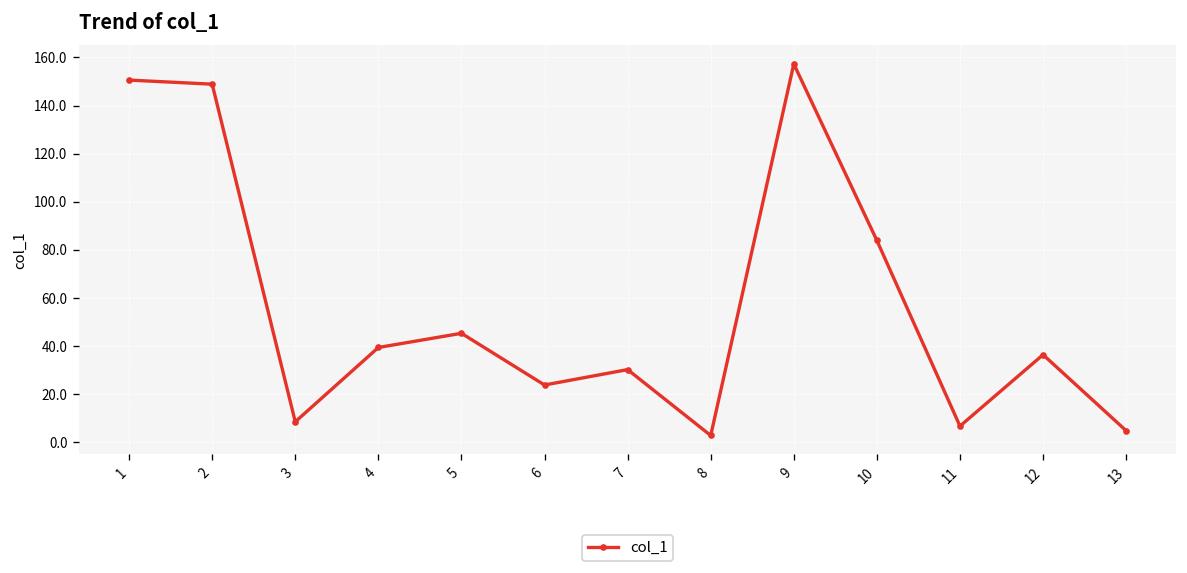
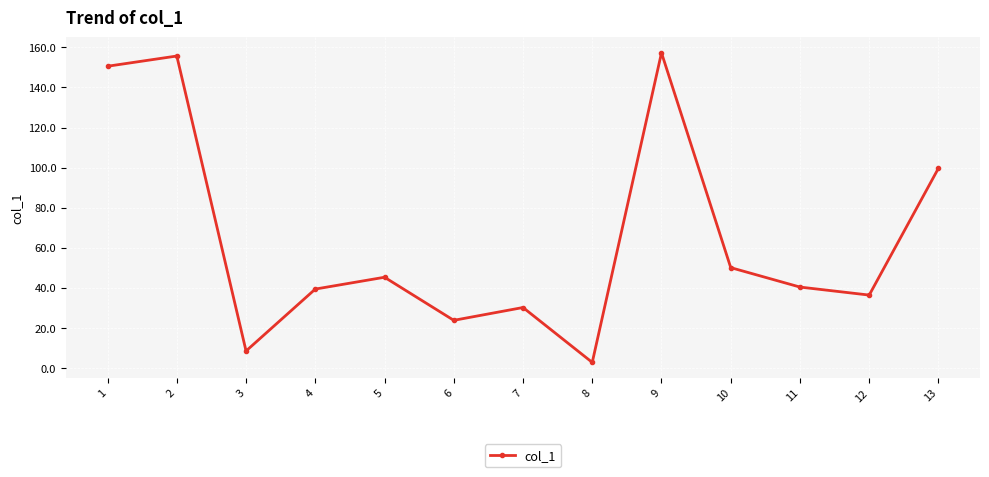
2: 149 -> 156
10: 84 -> 50
11: 7 -> 40
13: 5 -> 100
